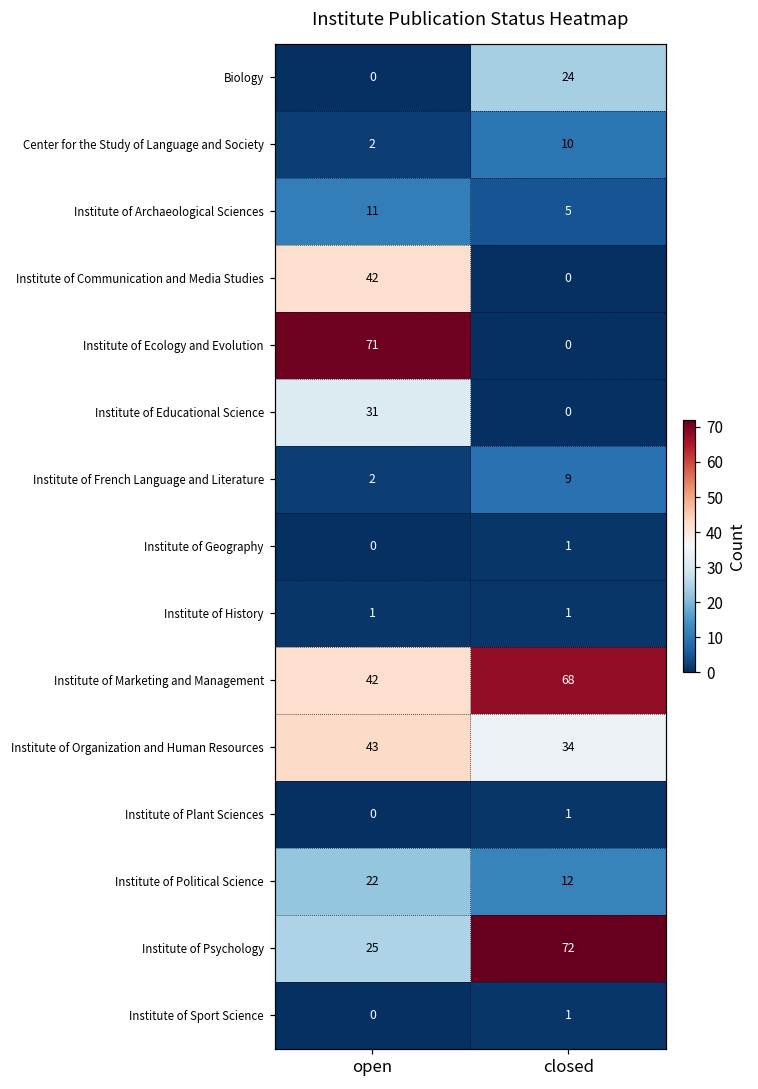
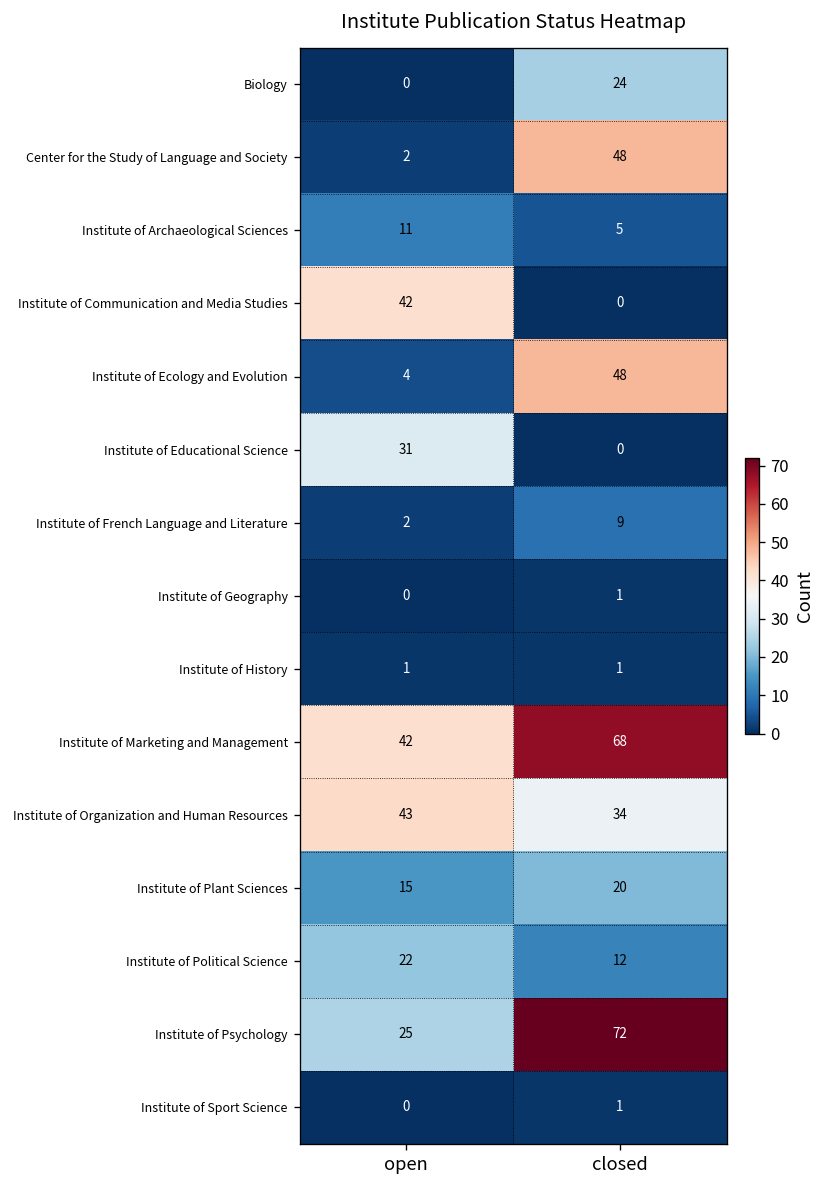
Center for the Study of Language and Society, closed: 10 -> 48
Institute of Ecology and Evolution, open: 71 -> 4
Institute of Ecology and Evolution, closed: 0 -> 48
Institute of Plant Sciences, open: 0 -> 15
Institute of Plant Sciences, closed: 1 -> 20
